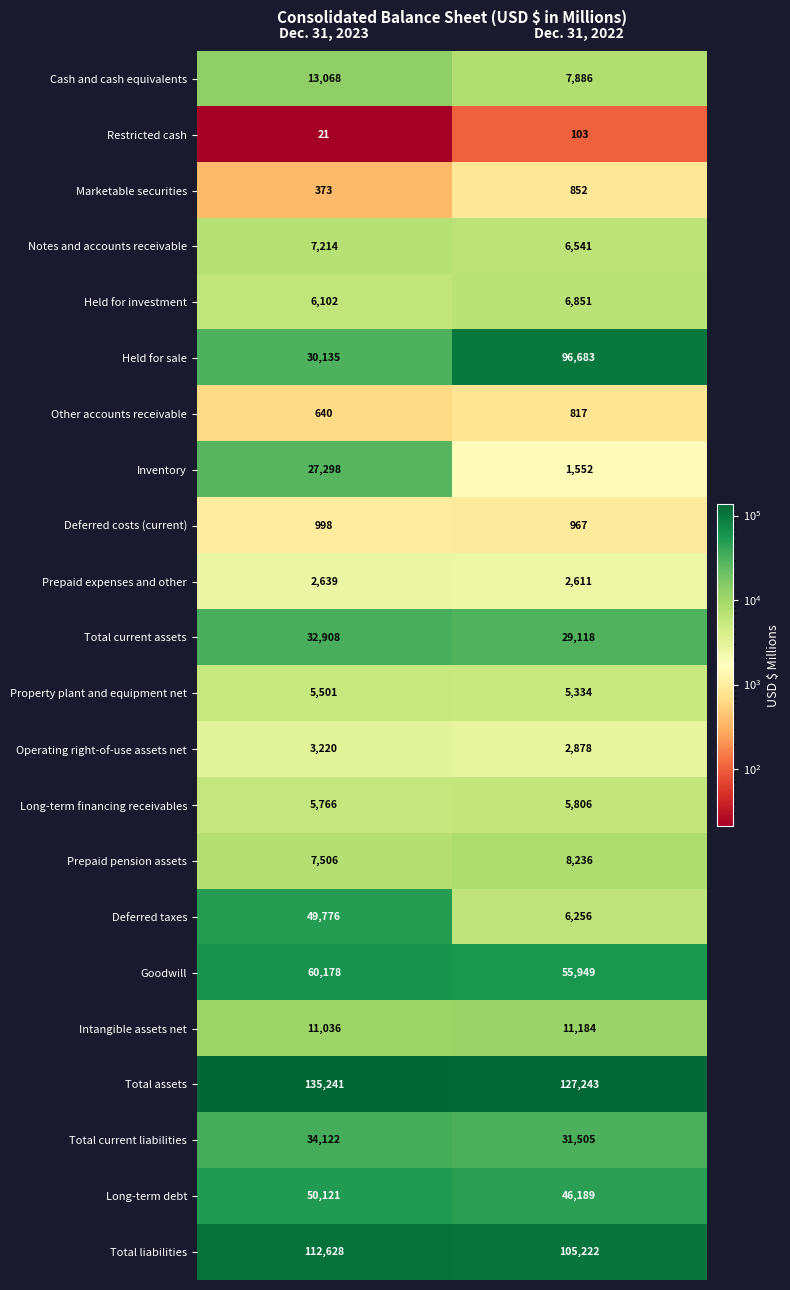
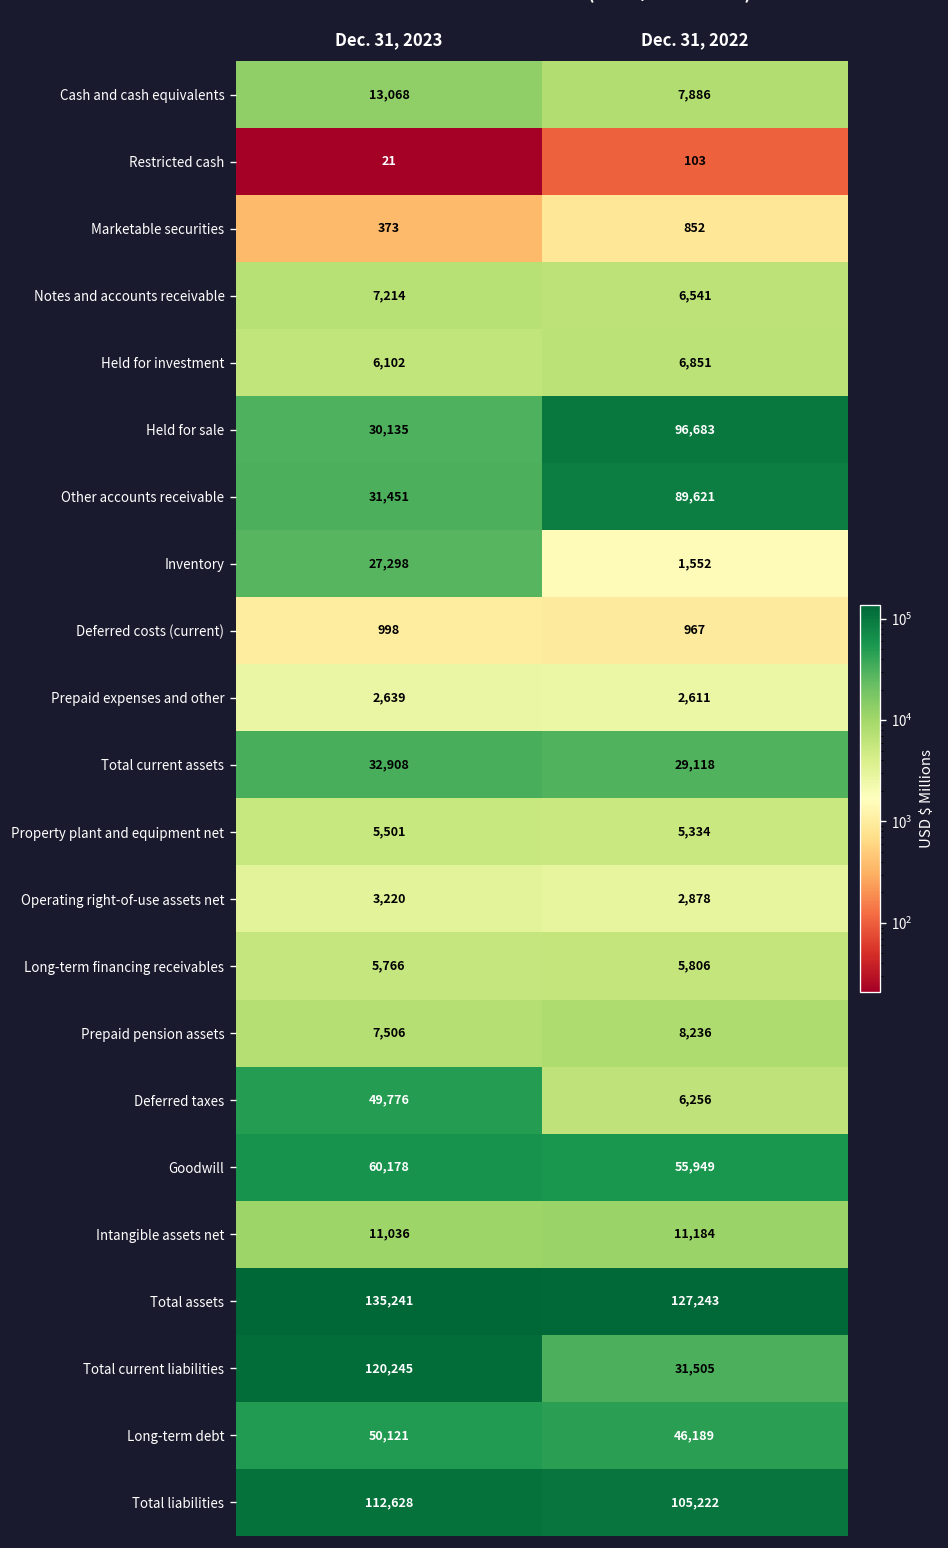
Other accounts receivable, Dec. 31, 2023: 640 -> 31,451
Other accounts receivable, Dec. 31, 2022: 817 -> 89,621
Total current liabilities, Dec. 31, 2023: 34,122 -> 120,245
